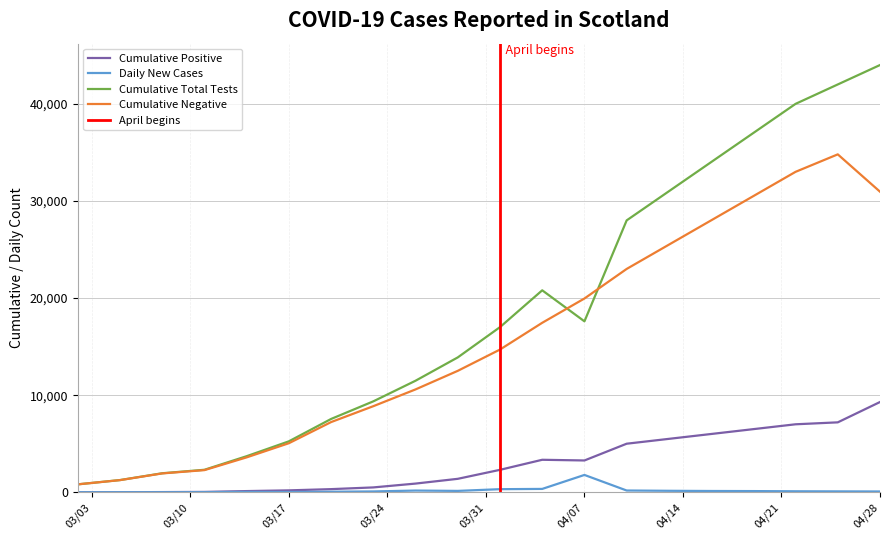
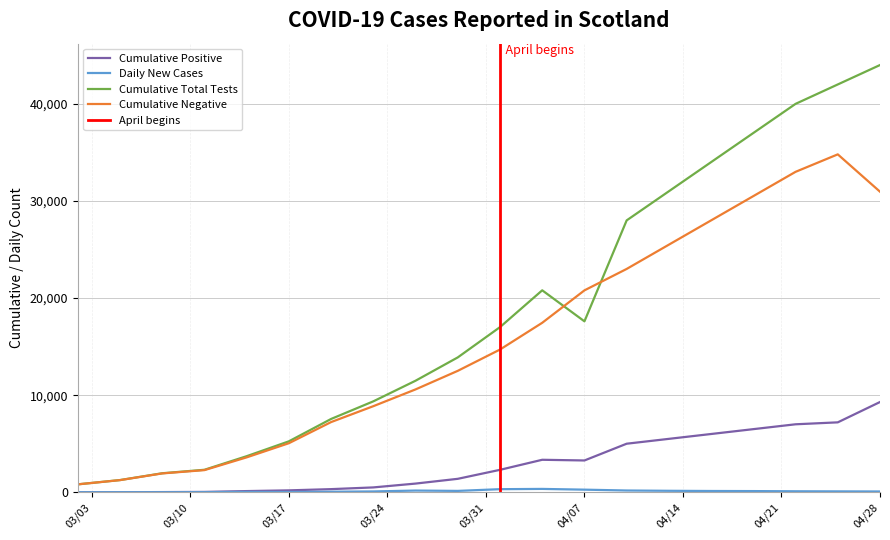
Daily New Cases, 04/07: 2,000 -> 0
Cumulative Negative, 04/07: 20,000 -> 21,000
